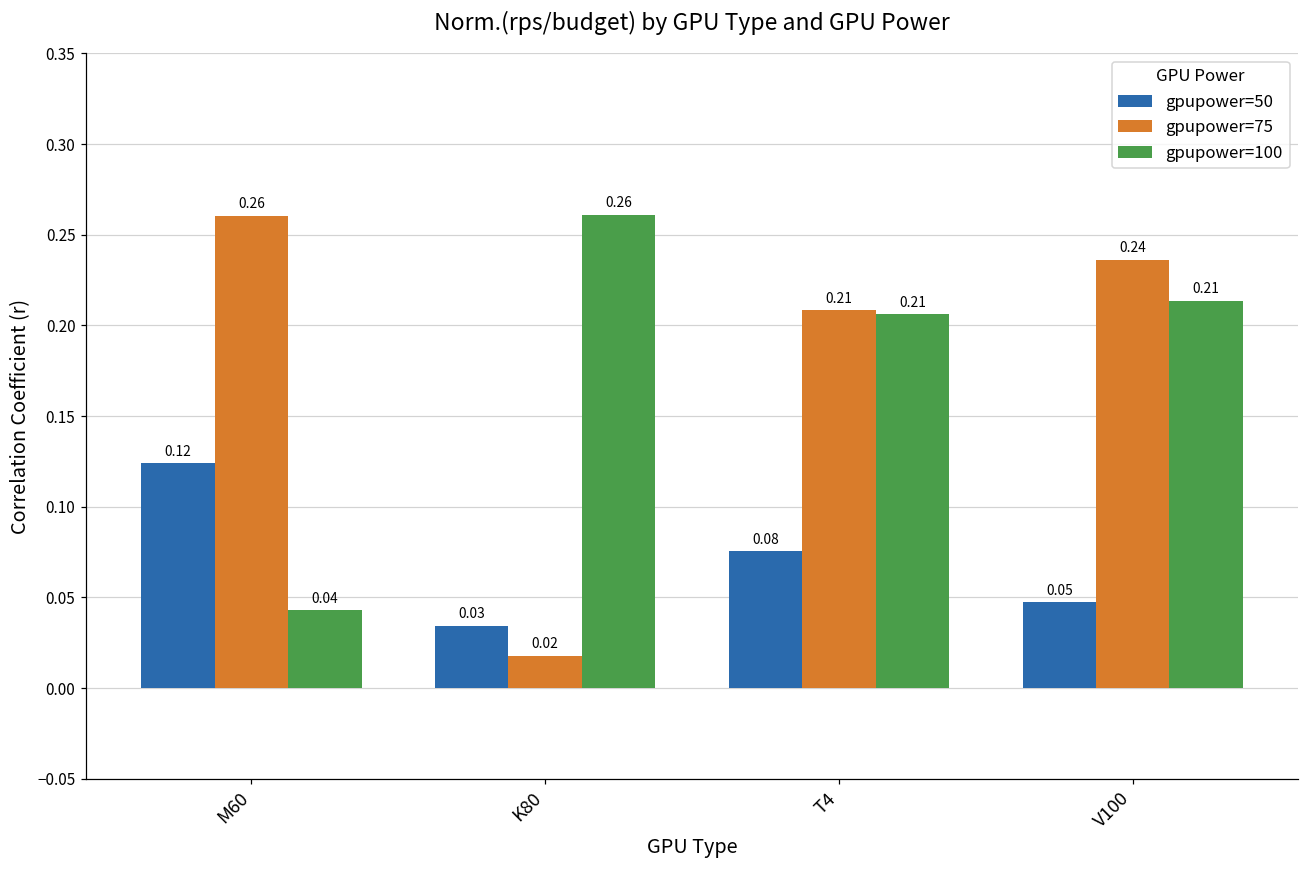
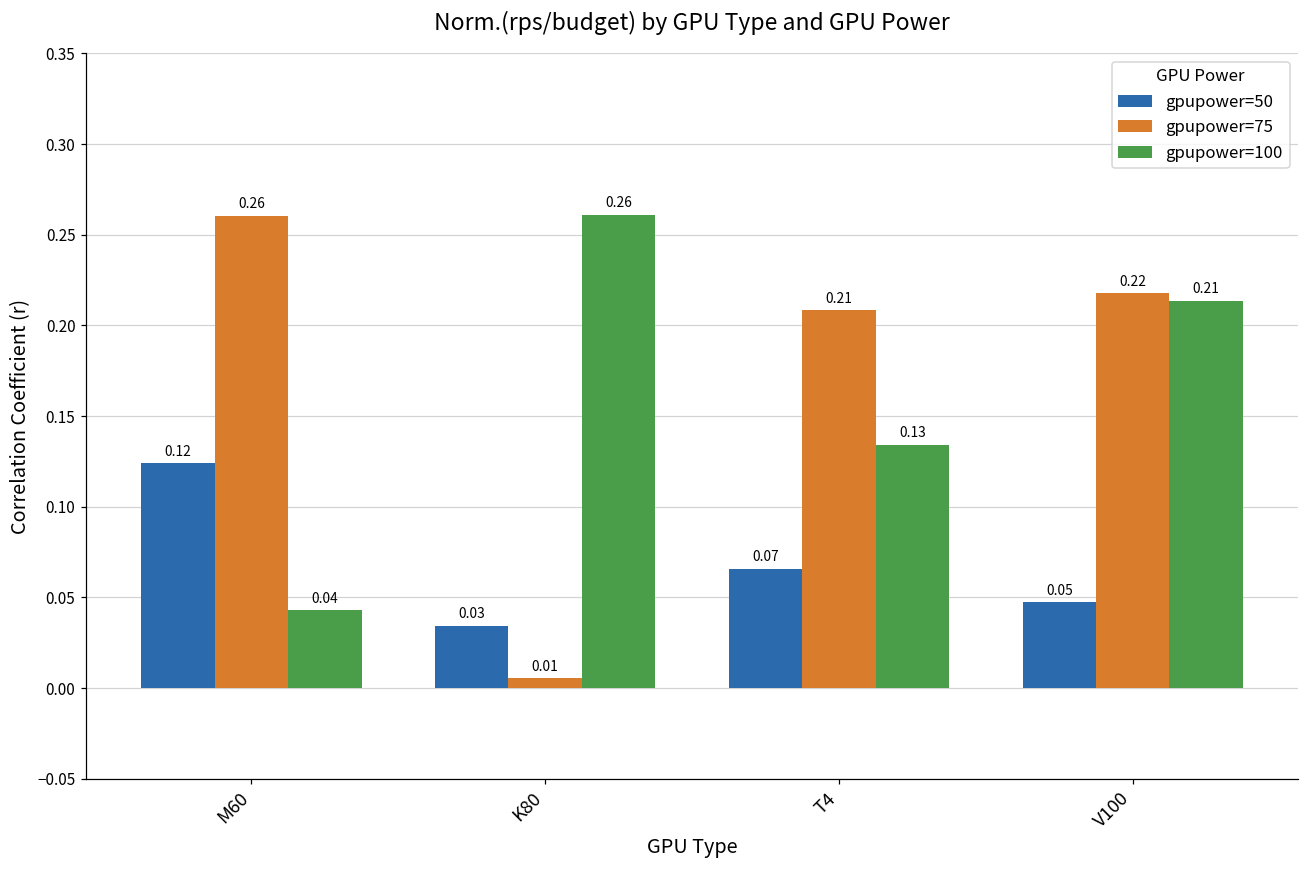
gpupower=75, K80: 0.02 -> 0.01
gpupower=50, T4: 0.08 -> 0.07
gpupower=100, T4: 0.21 -> 0.13
gpupower=75, V100: 0.24 -> 0.22
